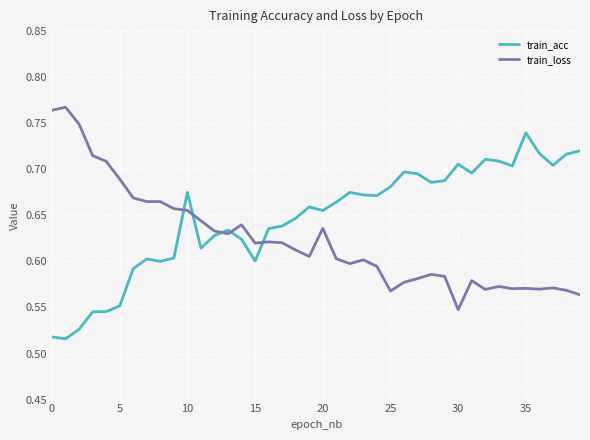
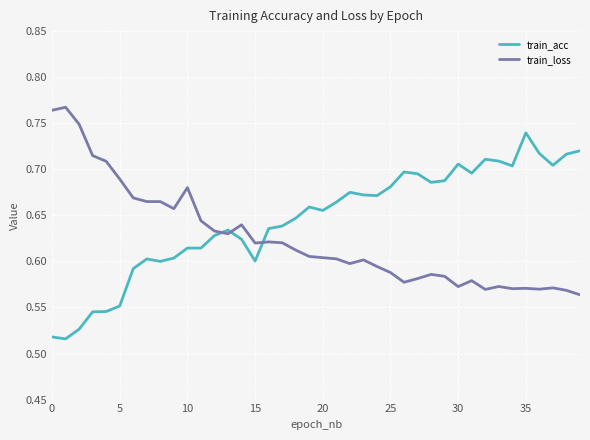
train_acc, 10: 0.67 -> 0.61
train_loss, 10: 0.66 -> 0.68
train_loss, 20: 0.64 -> 0.60
train_loss, 25: 0.57 -> 0.59
train_loss, 30: 0.55 -> 0.57
